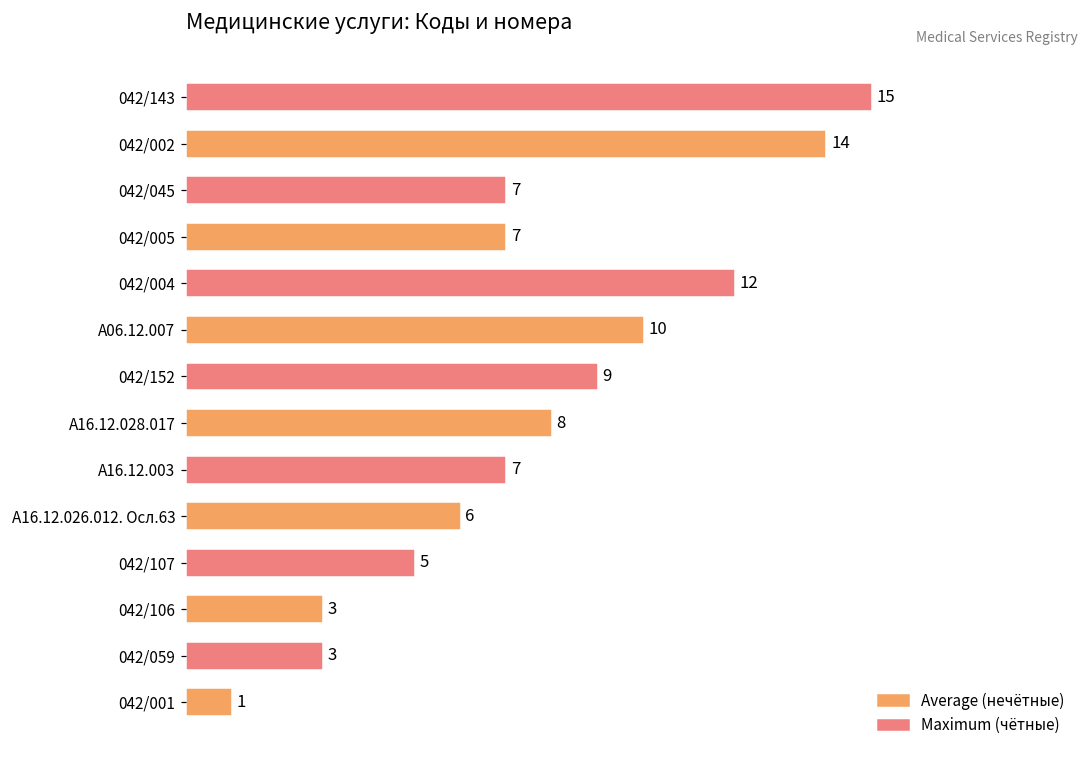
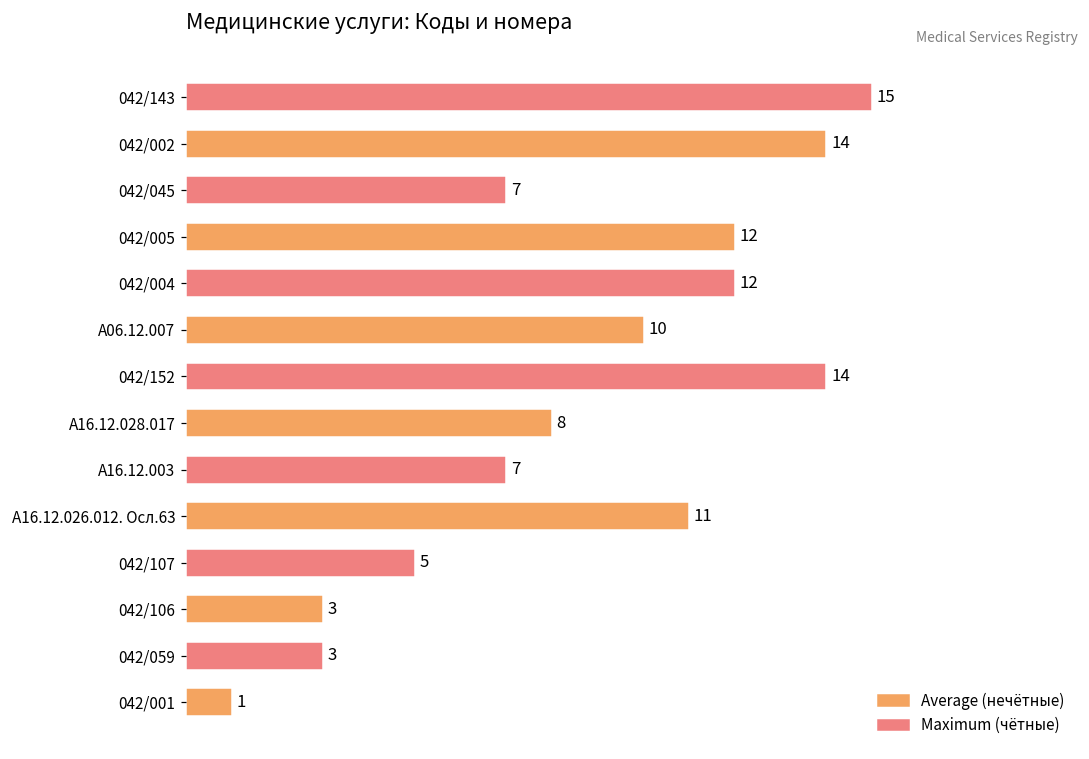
042/005: 7 -> 12
042/152: 9 -> 14
A16.12.026.012. Осл.63: 6 -> 11
